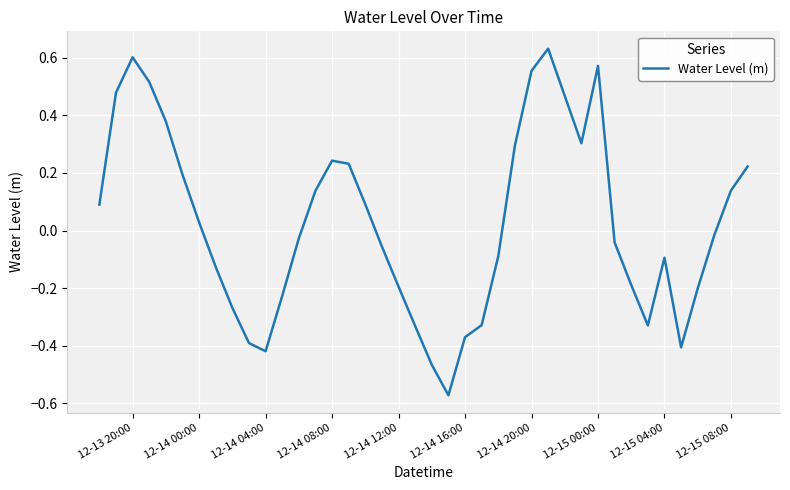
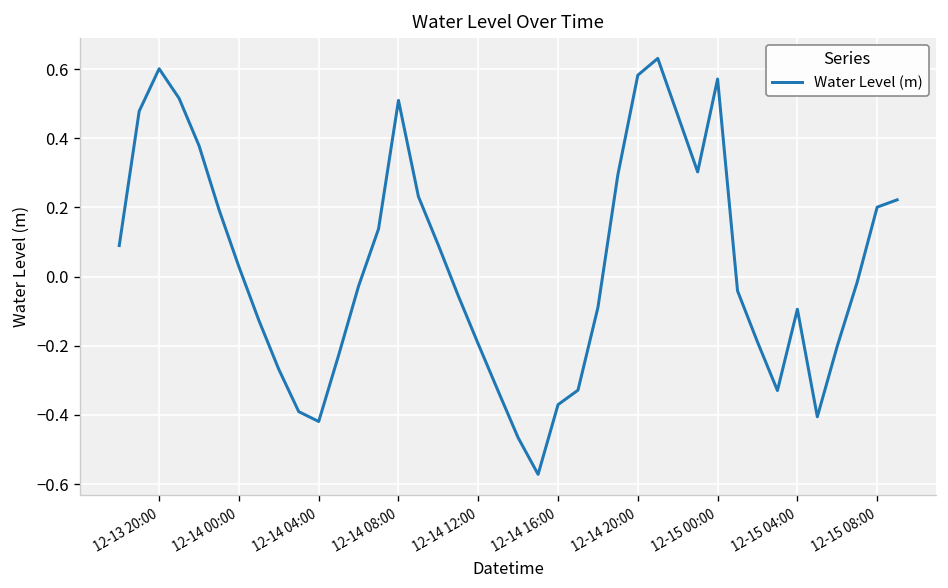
12-14 08:00: 0.24 -> 0.51
12-14 20:00: 0.55 -> 0.58
12-15 08:00: 0.14 -> 0.20
